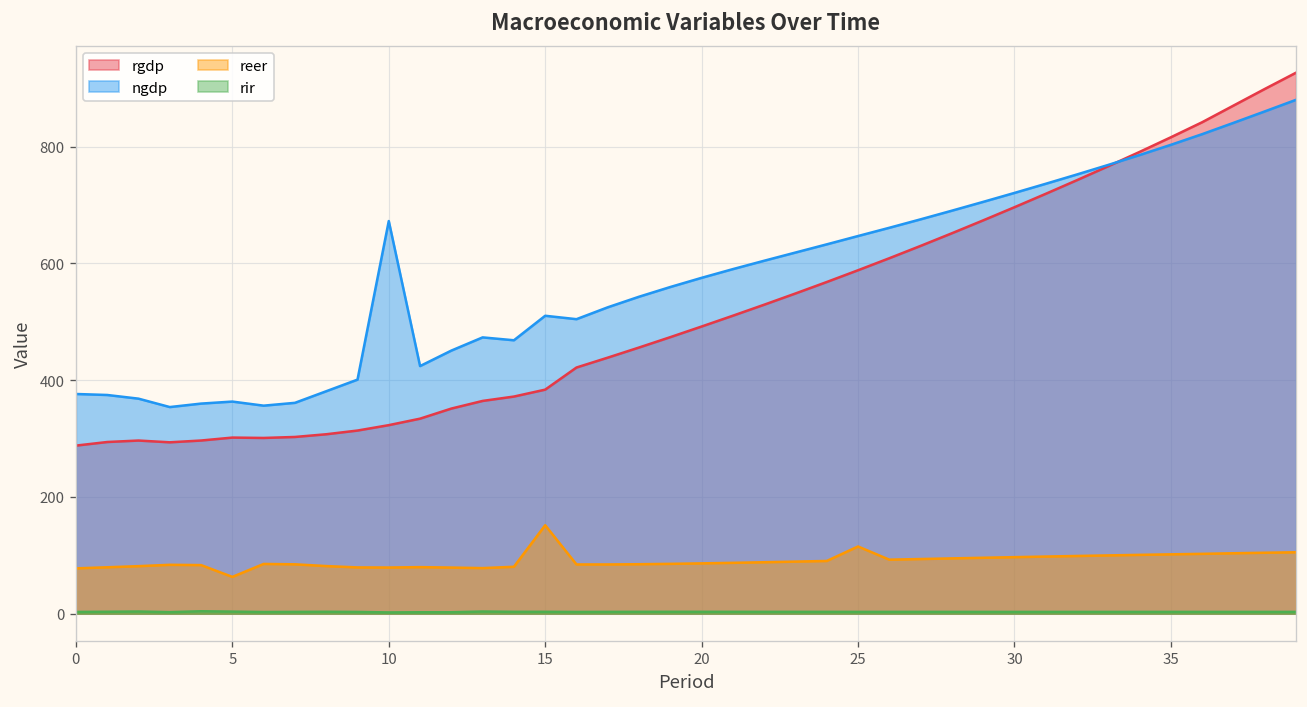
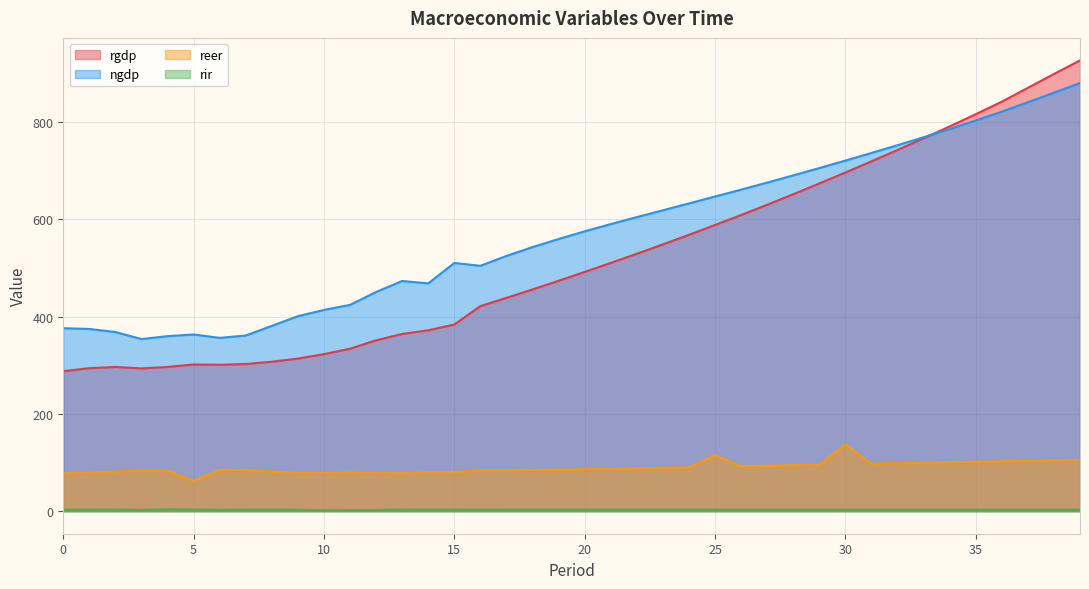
ngdp, 10: 670 -> 410
reer, 15: 150 -> 80
reer, 30: 100 -> 140
